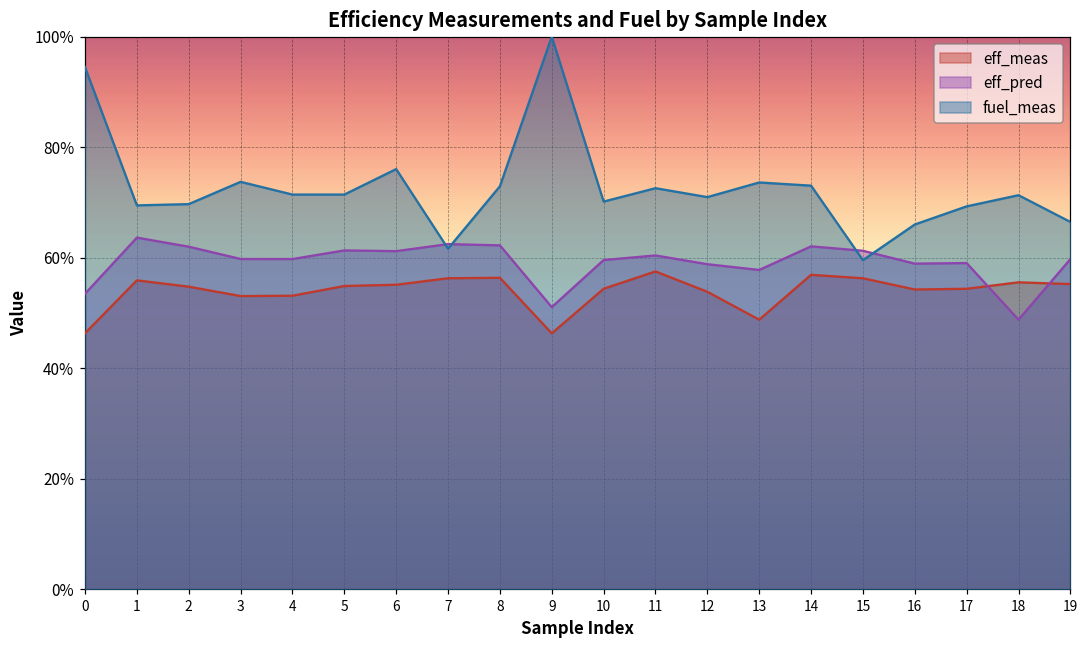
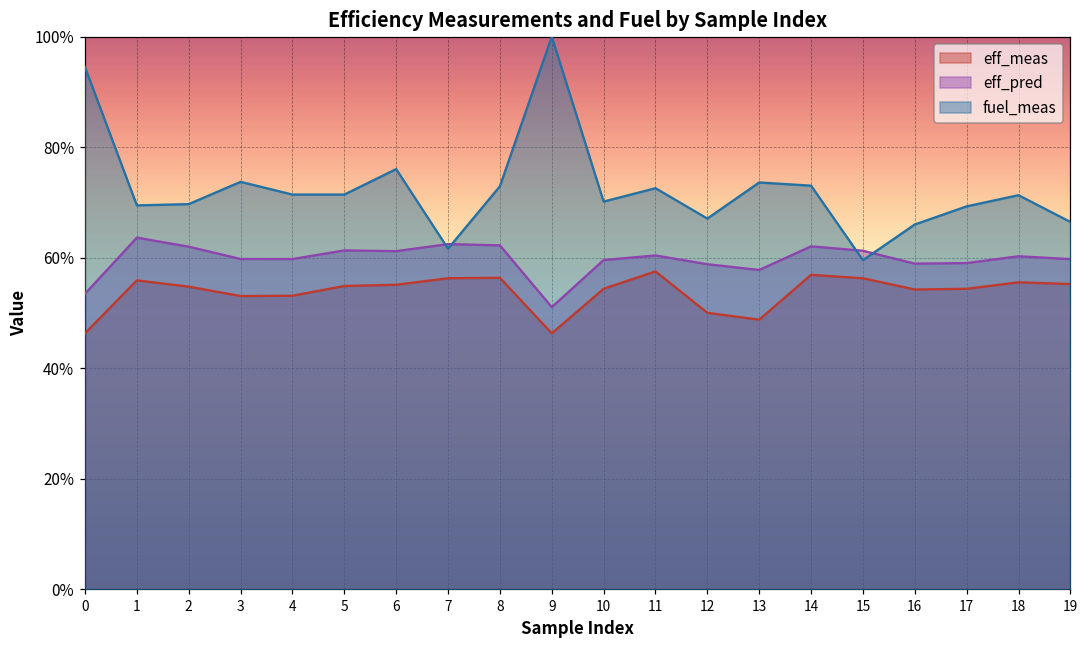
eff_meas, 12: 54% -> 50%
fuel_meas, 12: 71% -> 67%
eff_pred, 18: 49% -> 60%
